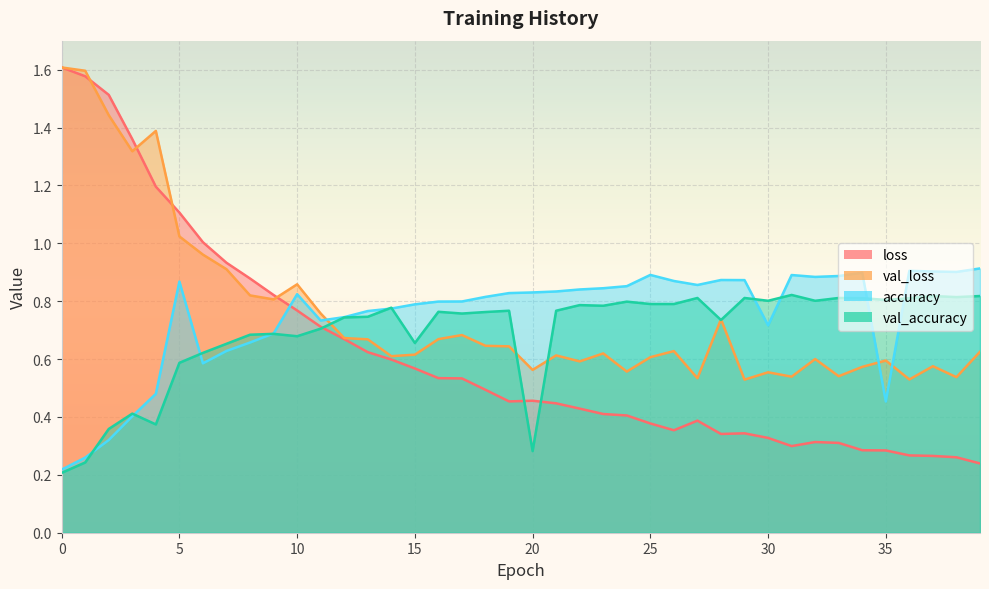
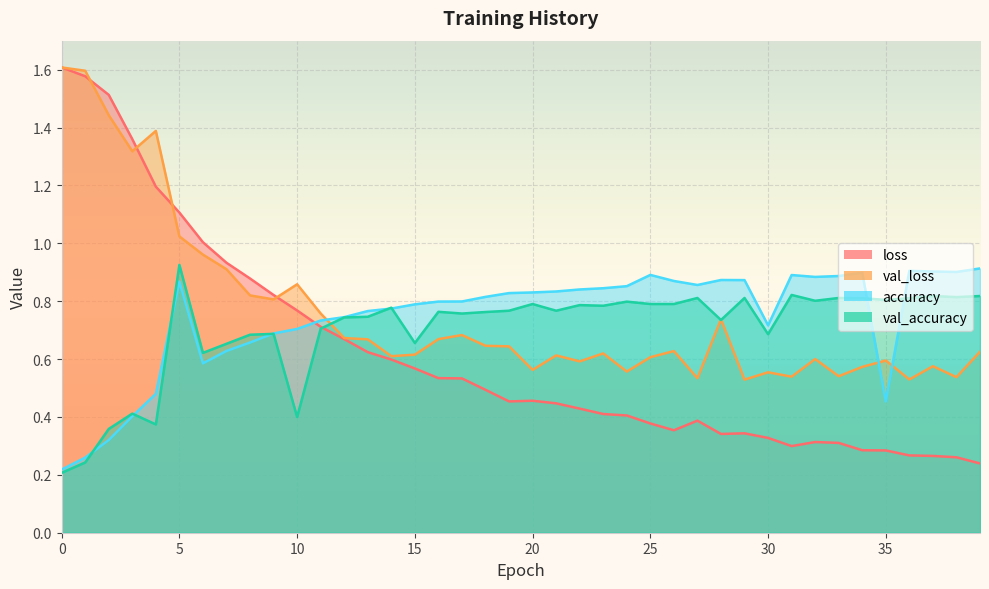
val_accuracy, 5: 0.59 -> 0.93
accuracy, 10: 0.82 -> 0.70
val_accuracy, 10: 0.68 -> 0.40
val_accuracy, 20: 0.28 -> 0.79
val_accuracy, 30: 0.80 -> 0.69
